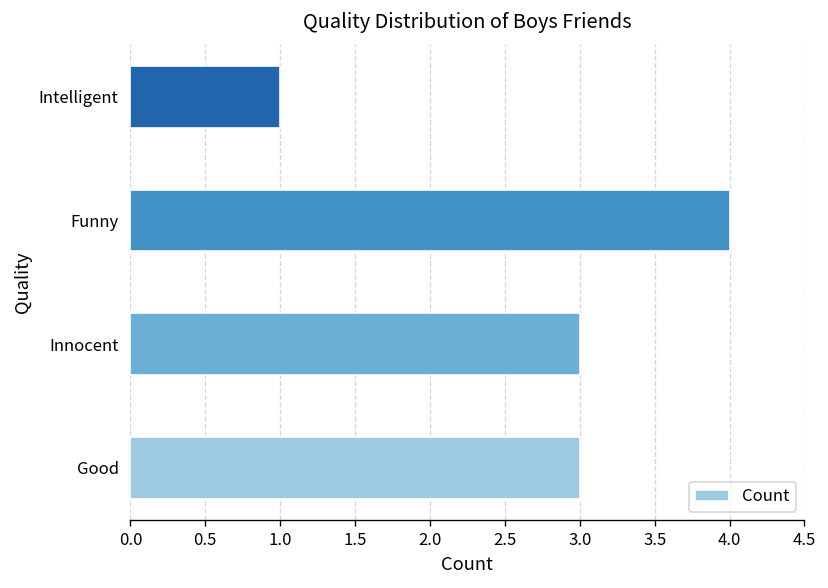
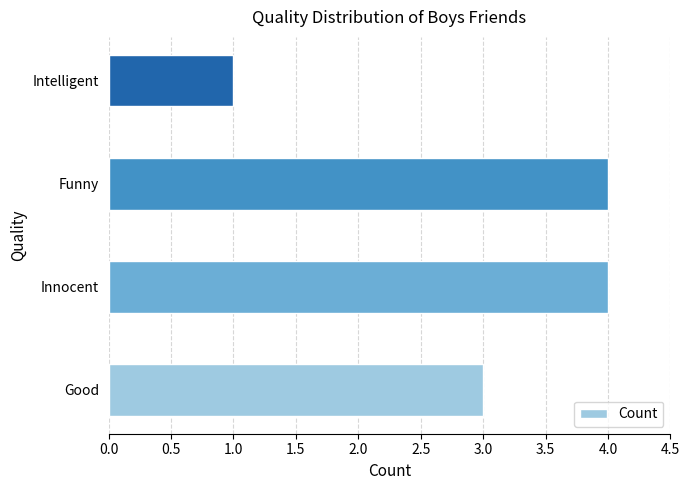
Innocent: 3 -> 4
